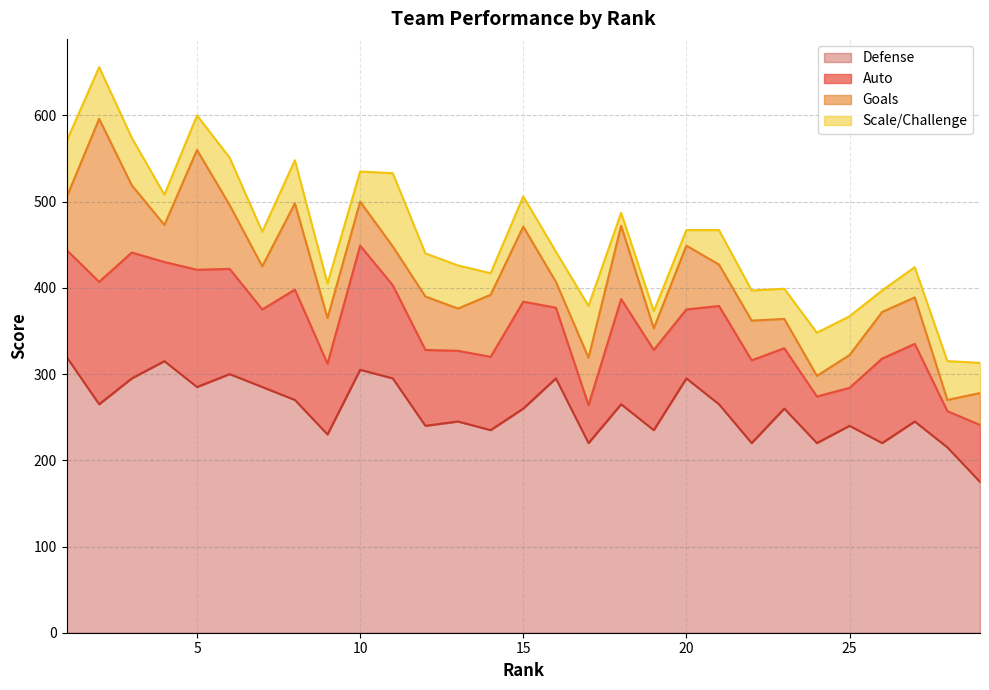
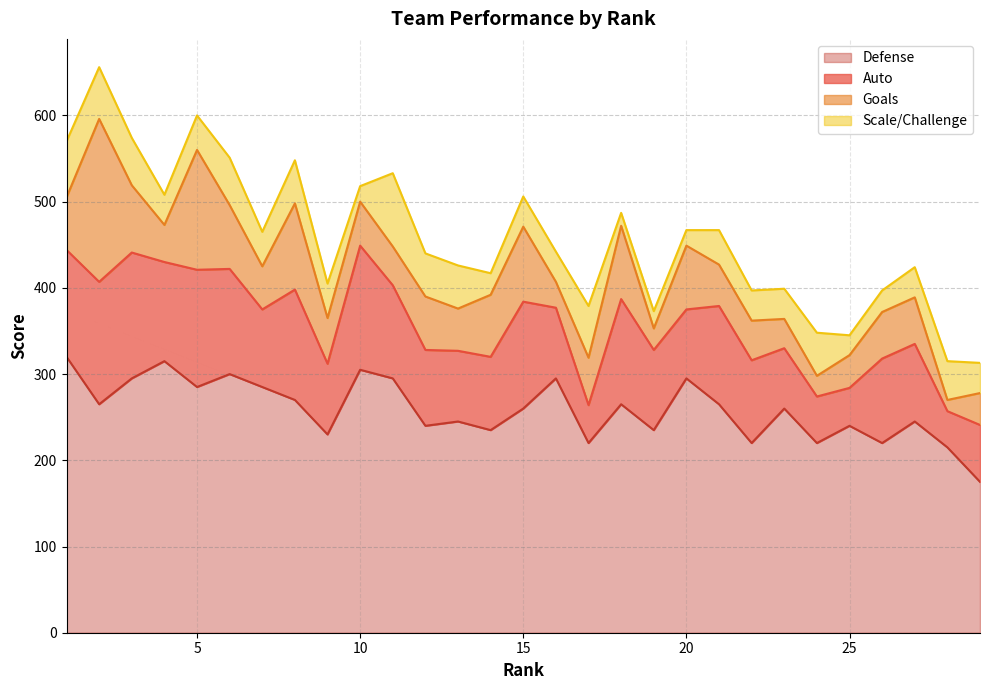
Scale/Challenge, 10: 40 -> 20
Scale/Challenge, 25: 50 -> 20
